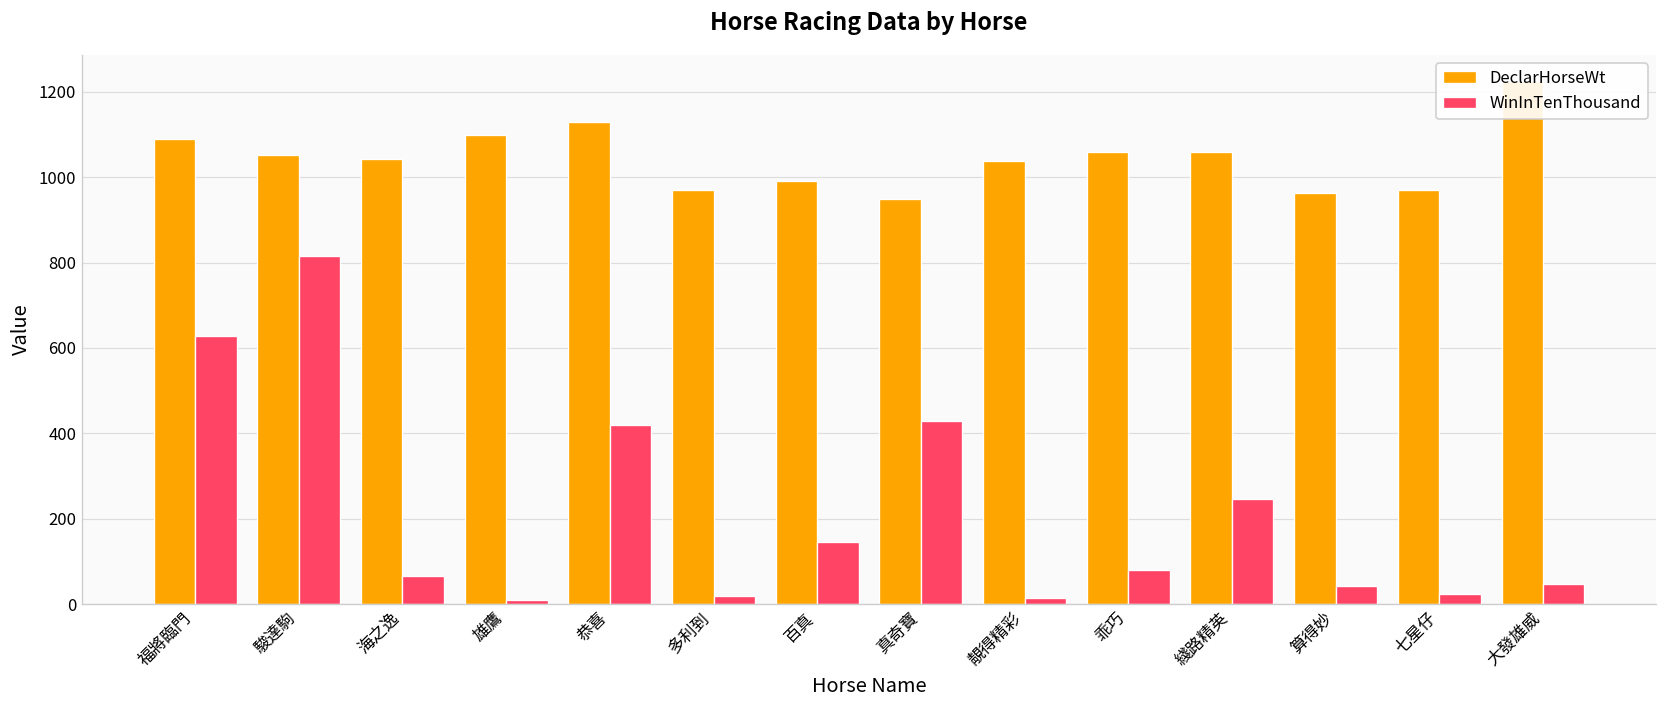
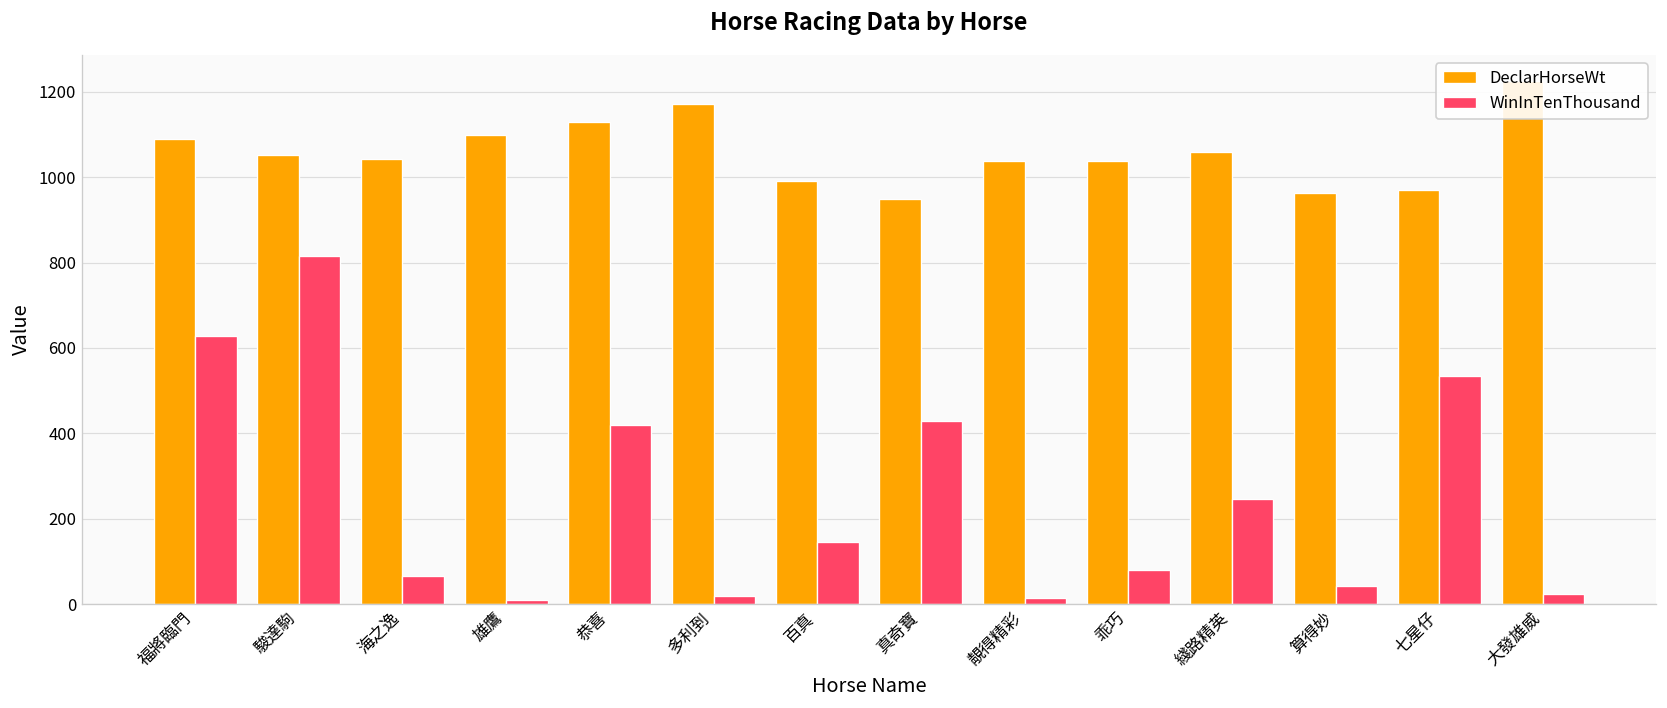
DeclarHorseWt, 多利到: 970 -> 1170
DeclarHorseWt, 乖巧: 1060 -> 1040
WinInTenThousand, 七星仔: 20 -> 530
WinInTenThousand, 大發雄威: 50 -> 20
